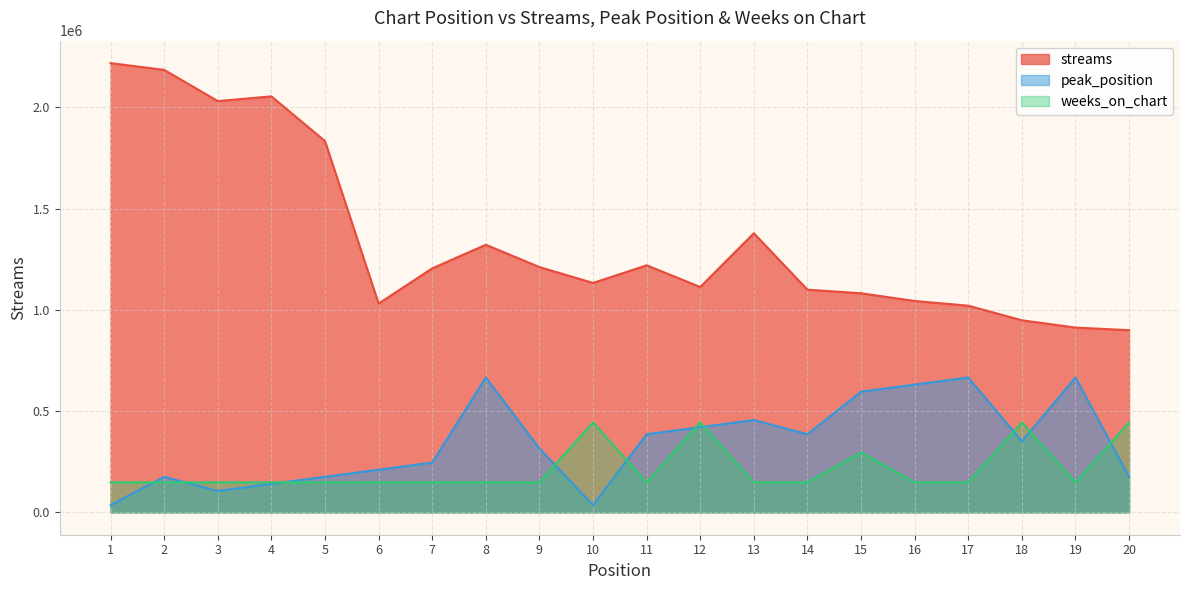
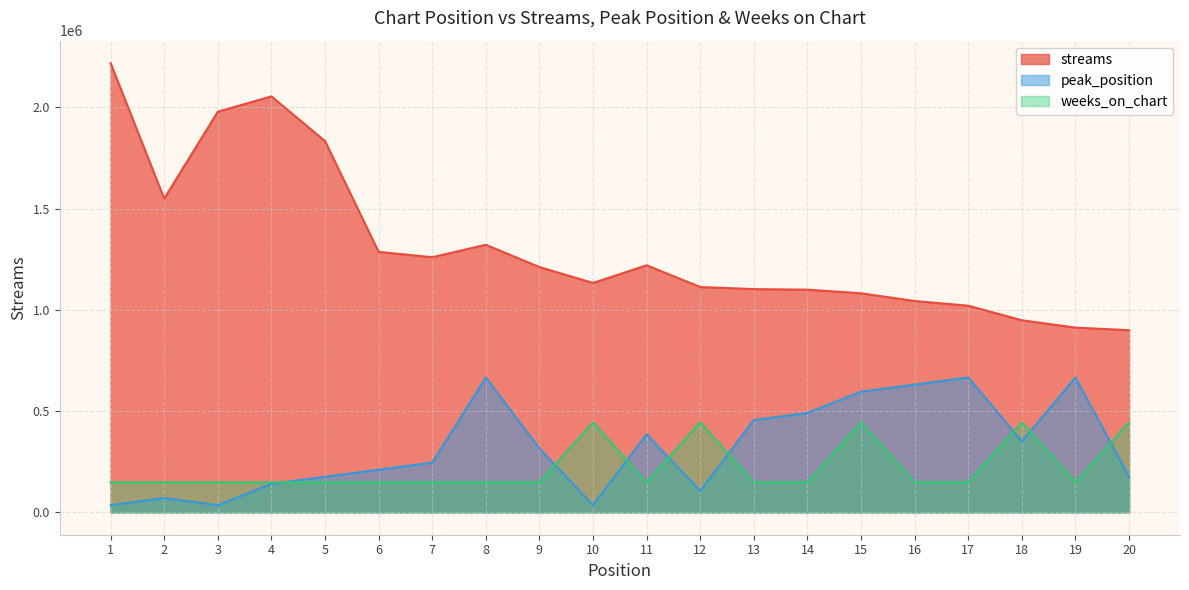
streams, 2: 2190000 -> 1550000
peak_position, 2: 180000 -> 70000
streams, 3: 2030000 -> 1980000
peak_position, 3: 110000 -> 40000
streams, 6: 1030000 -> 1290000
streams, 7: 1200000 -> 1260000
peak_position, 12: 420000 -> 110000
streams, 13: 1380000 -> 1100000
peak_position, 14: 390000 -> 490000
weeks_on_chart, 15: 300000 -> 440000
